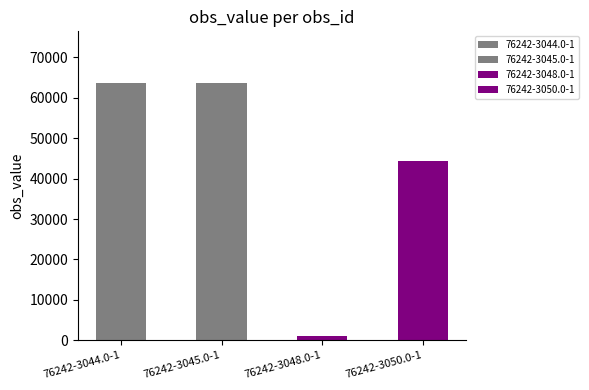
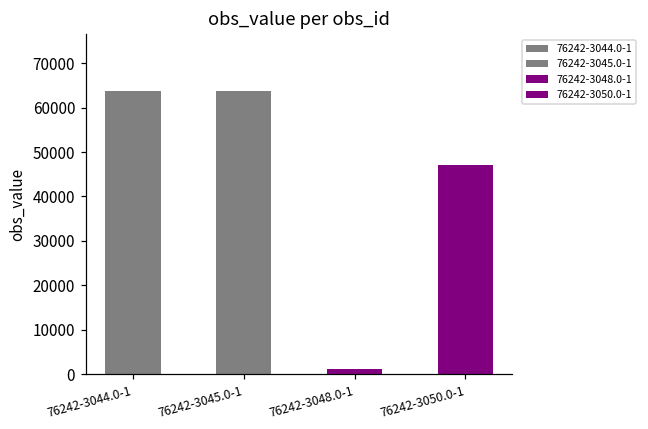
76242-3050.0-1: 44000 -> 47000
